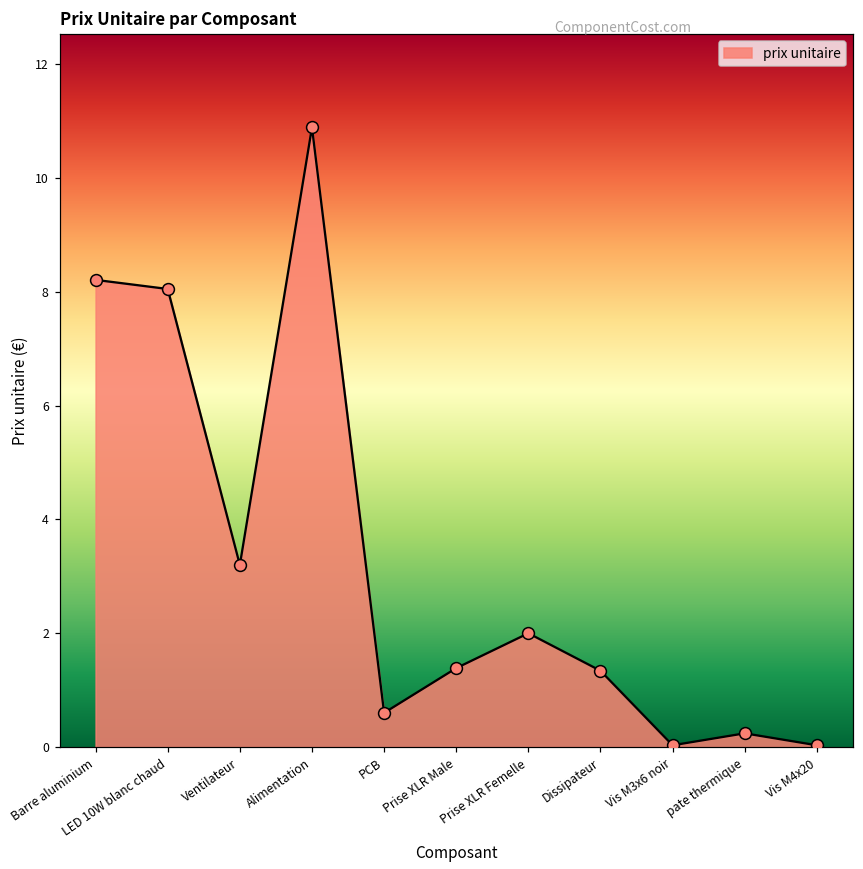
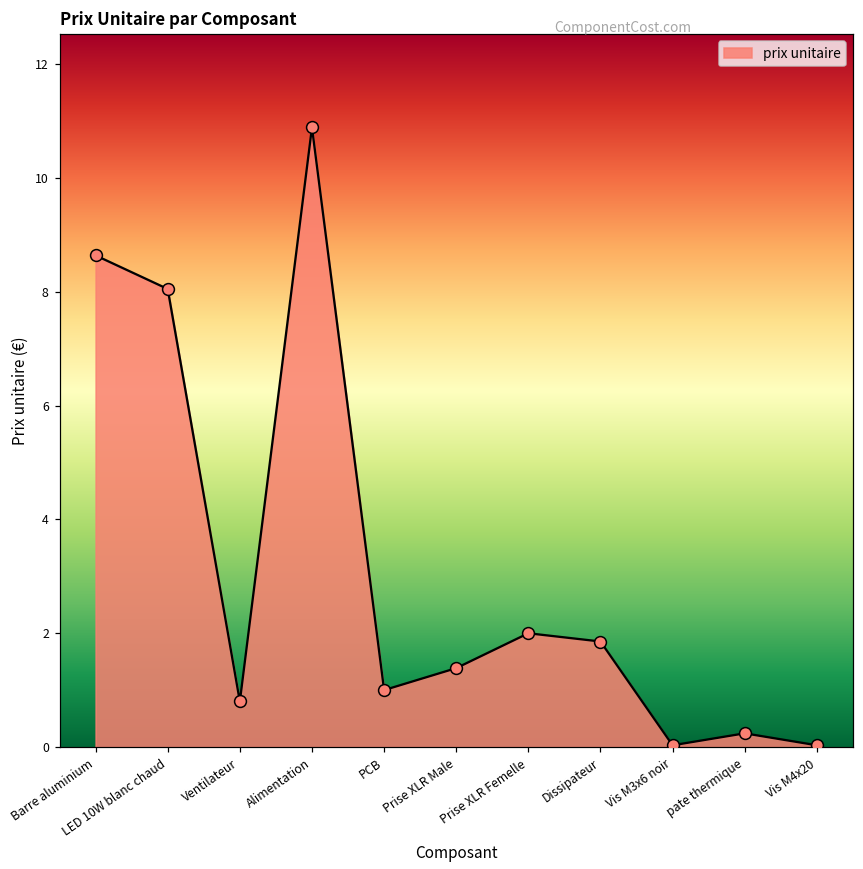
Barre aluminium: 8.2 -> 8.6
Ventilateur: 3.2 -> 0.8
PCB: 0.6 -> 1.0
Dissipateur: 1.3 -> 1.9
